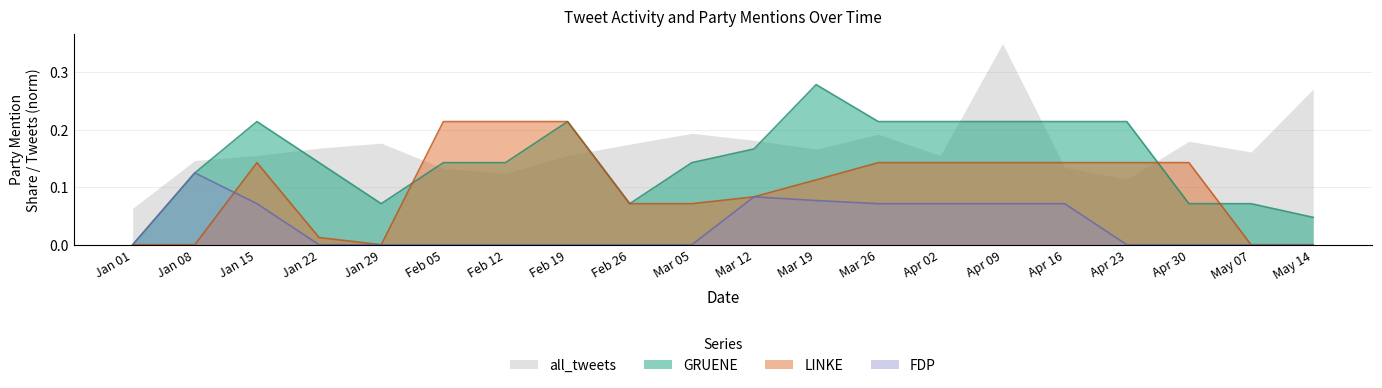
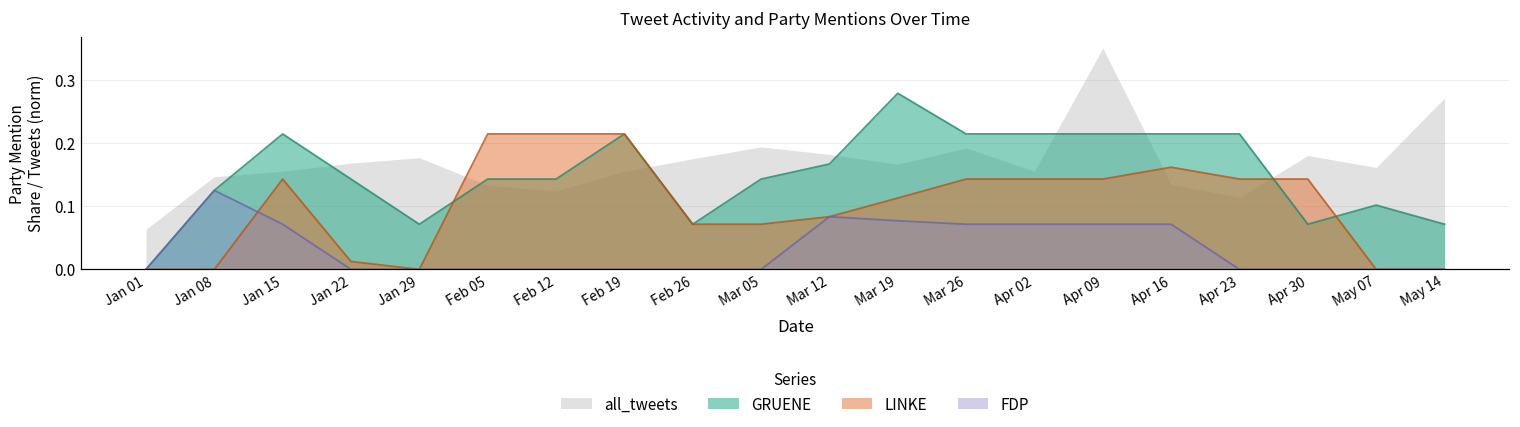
LINKE, Apr 16: 0.14 -> 0.16
GRUENE, May 07: 0.07 -> 0.10
GRUENE, May 14: 0.05 -> 0.07
